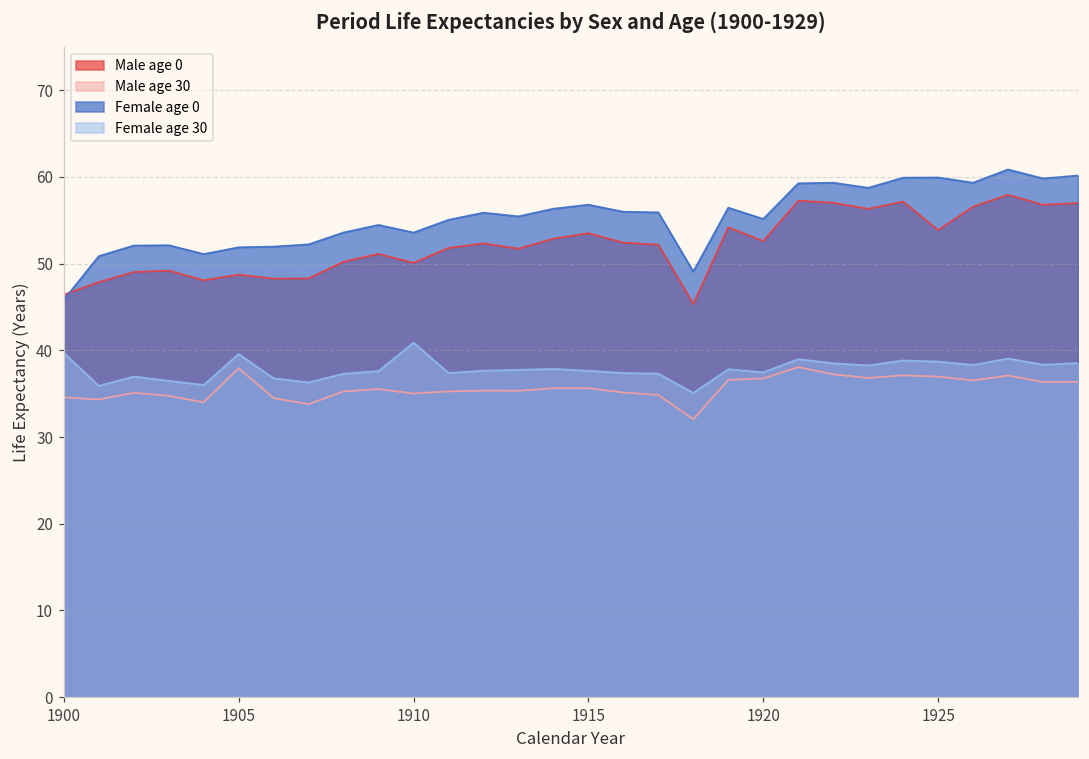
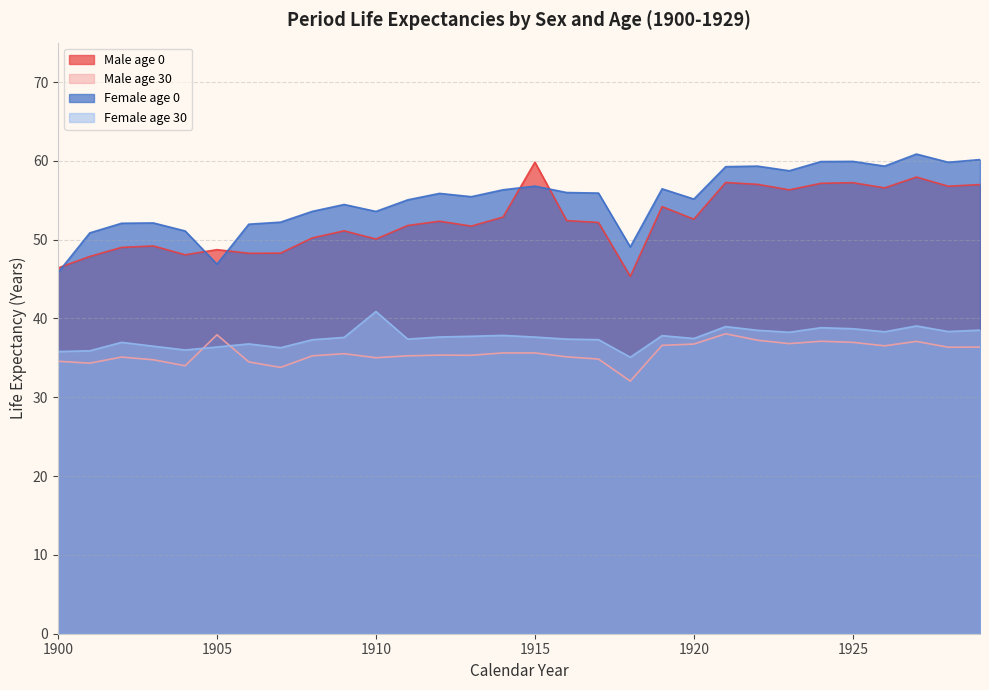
Female age 30, 1900: 40 -> 36
Female age 0, 1905: 52 -> 47
Female age 30, 1905: 40 -> 36
Male age 0, 1915: 54 -> 60
Male age 0, 1925: 54 -> 57
